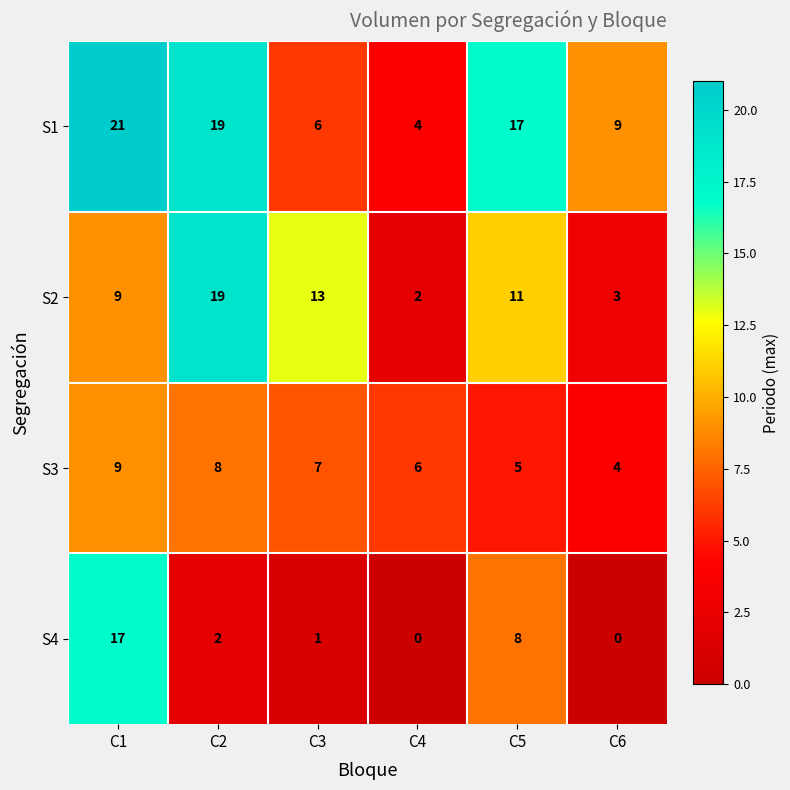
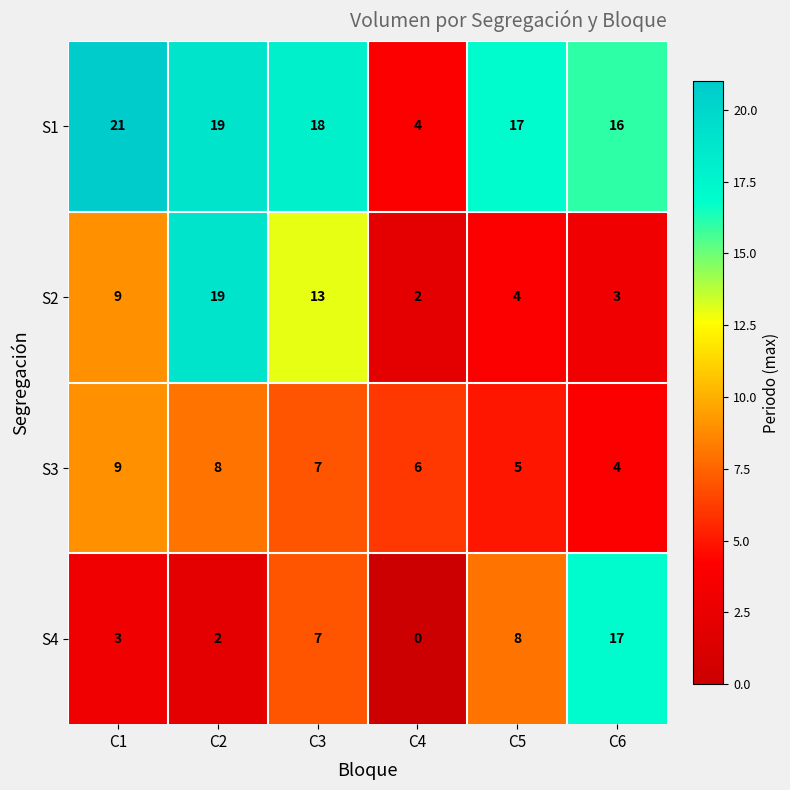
S1, C3: 6 -> 18
S1, C6: 9 -> 16
S2, C5: 11 -> 4
S4, C1: 17 -> 3
S4, C3: 1 -> 7
S4, C6: 0 -> 17
